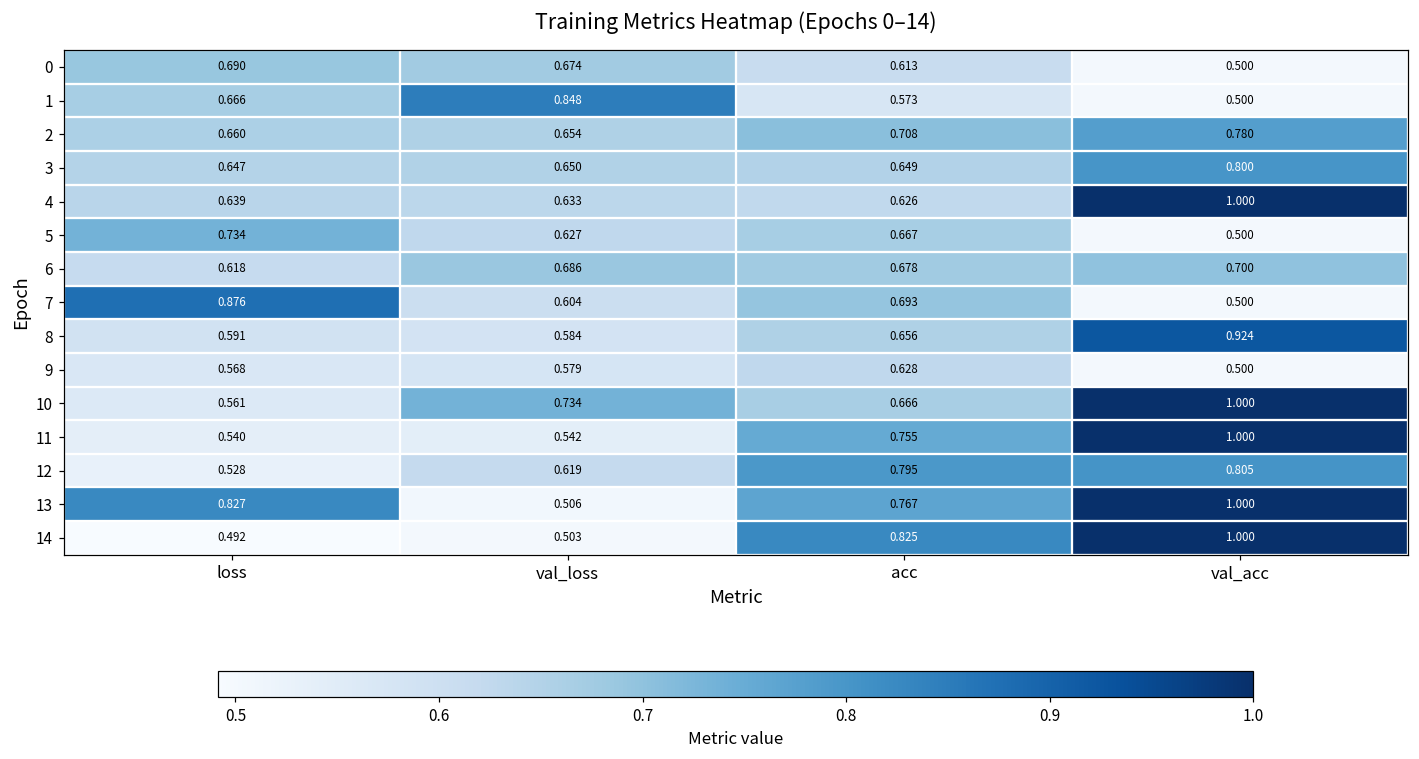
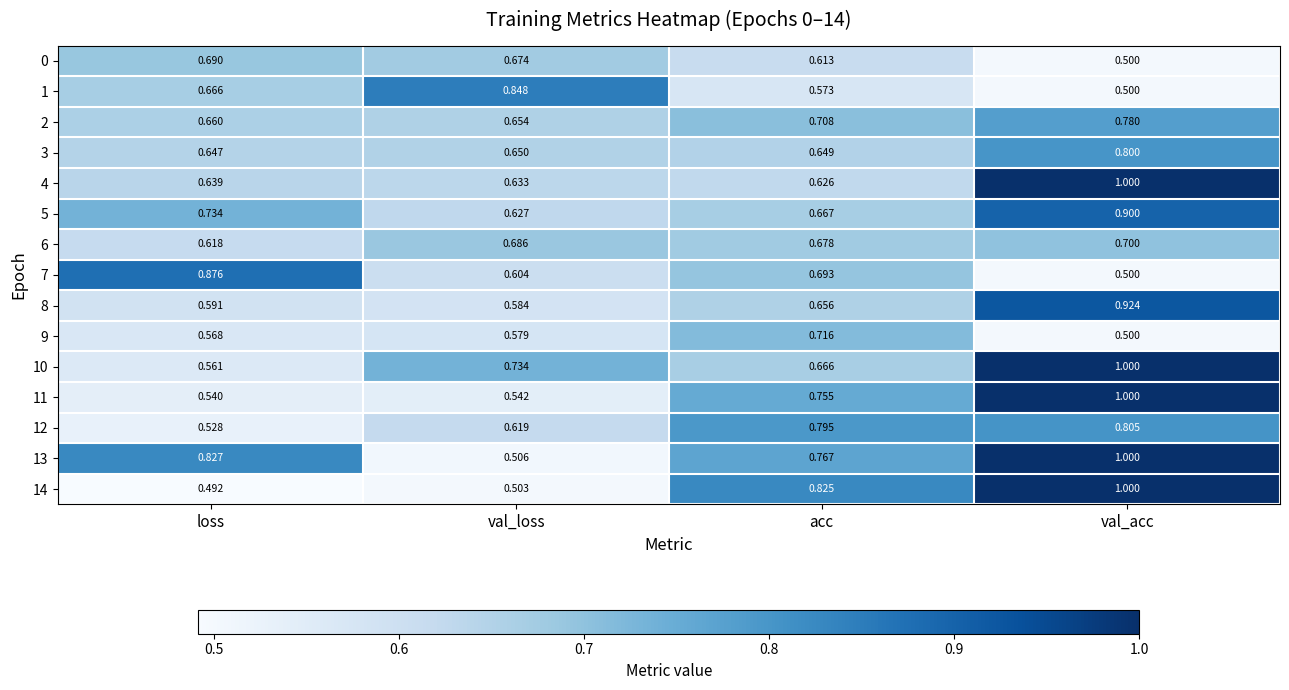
5, val_acc: 0.500 -> 0.900
9, acc: 0.628 -> 0.716
